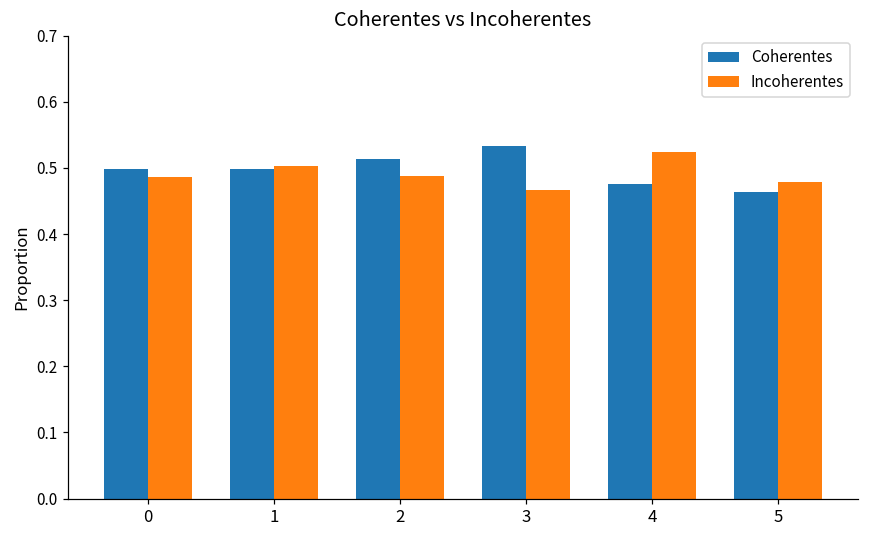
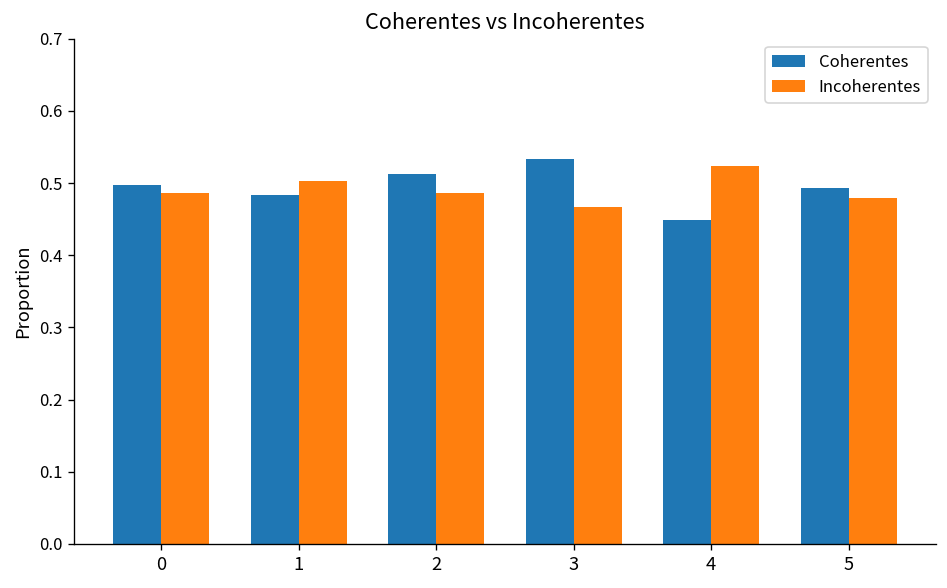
Coherentes, 1: 0.50 -> 0.48
Coherentes, 4: 0.48 -> 0.45
Coherentes, 5: 0.46 -> 0.49
